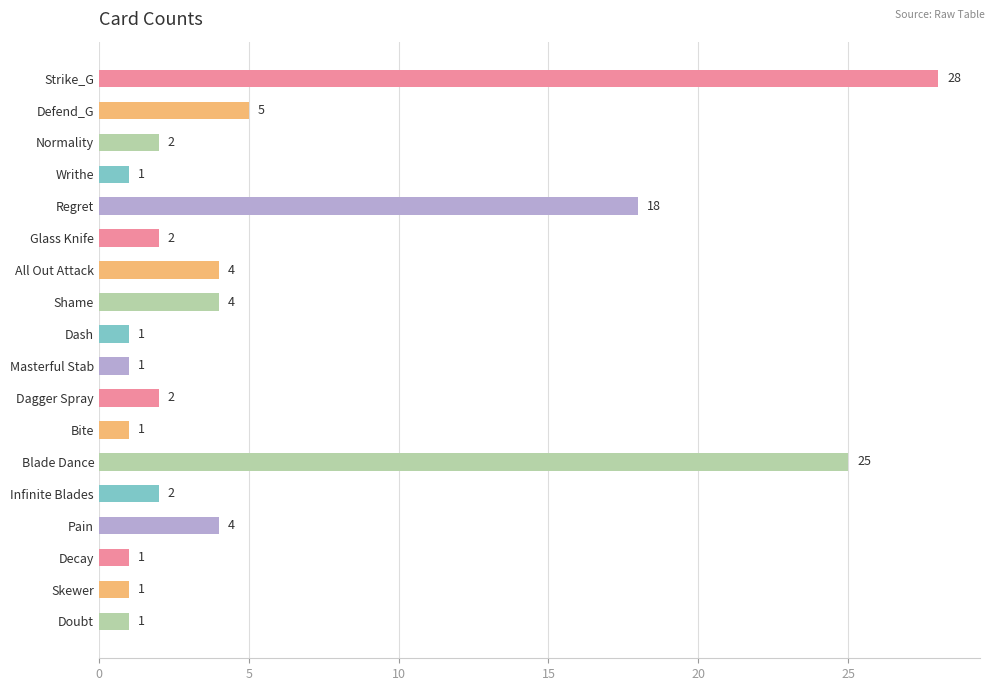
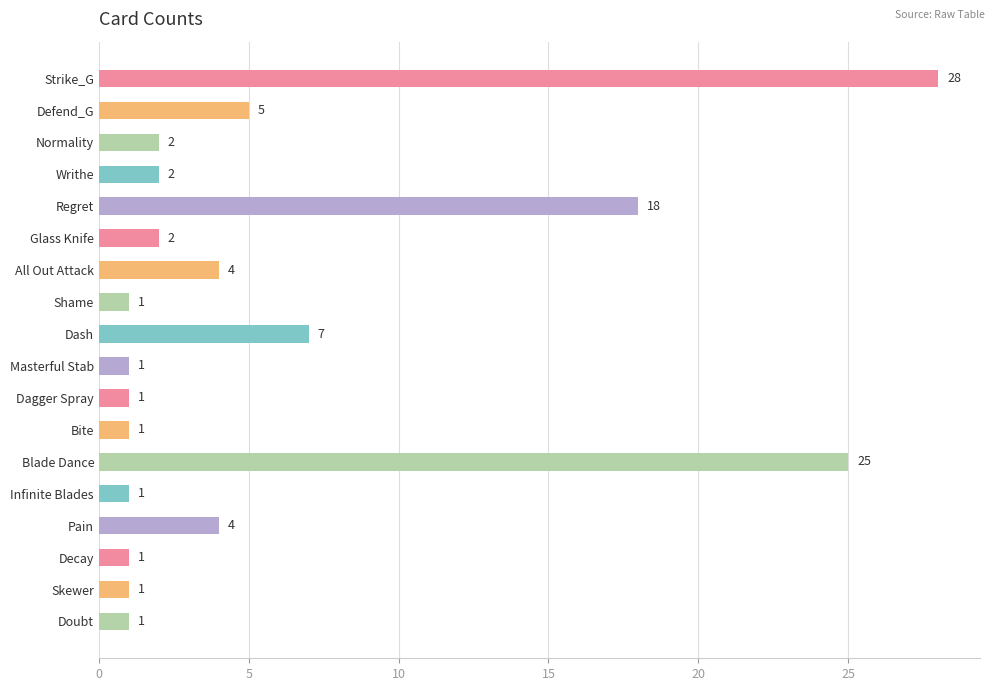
Writhe: 1 -> 2
Shame: 4 -> 1
Dash: 1 -> 7
Dagger Spray: 2 -> 1
Infinite Blades: 2 -> 1
